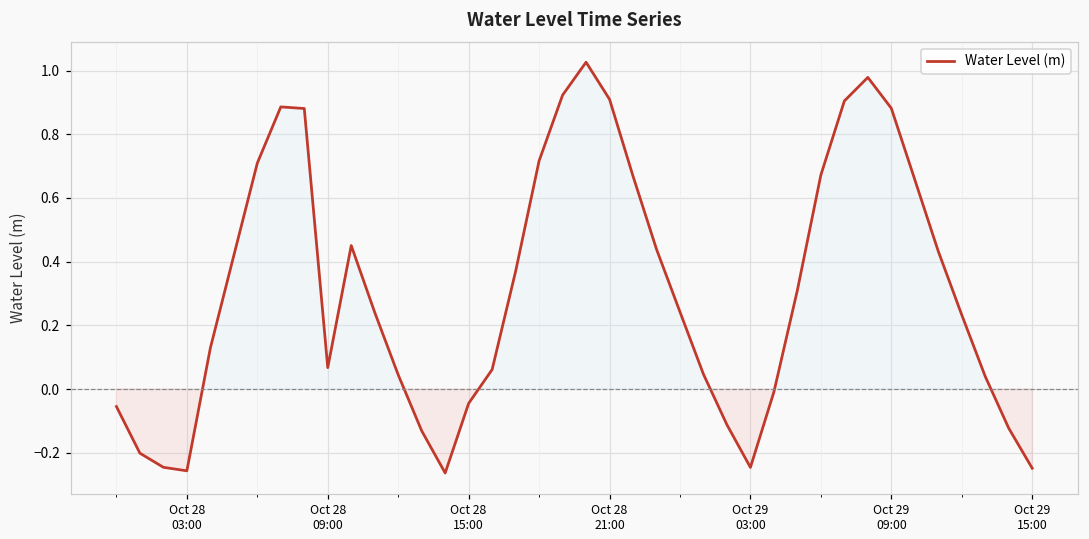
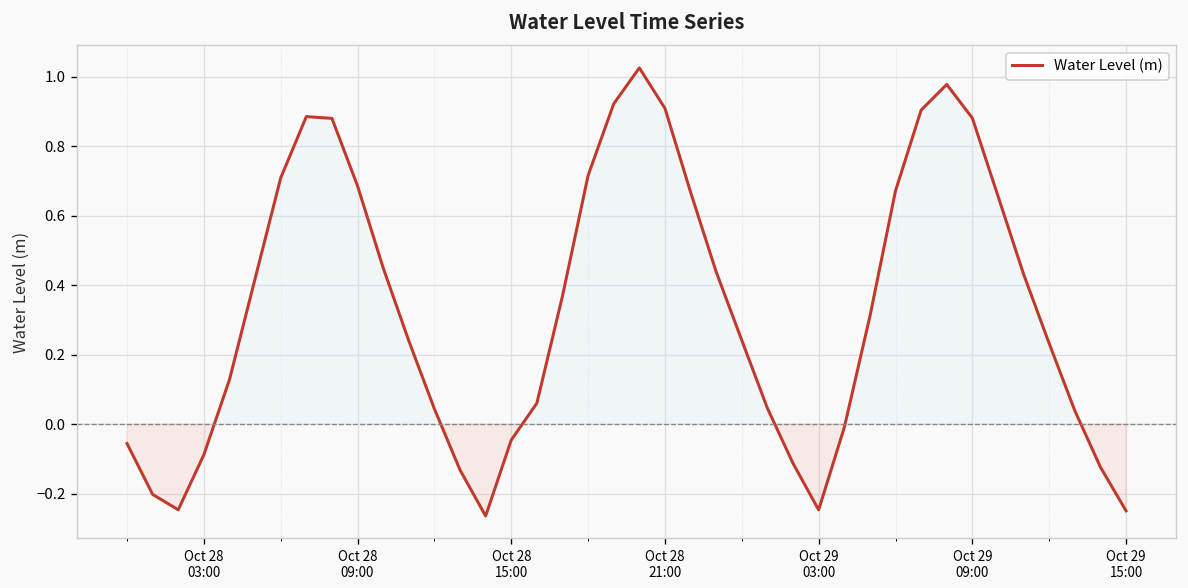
Oct 28 03:00: -0.26 -> -0.09
Oct 28 09:00: 0.07 -> 0.69
